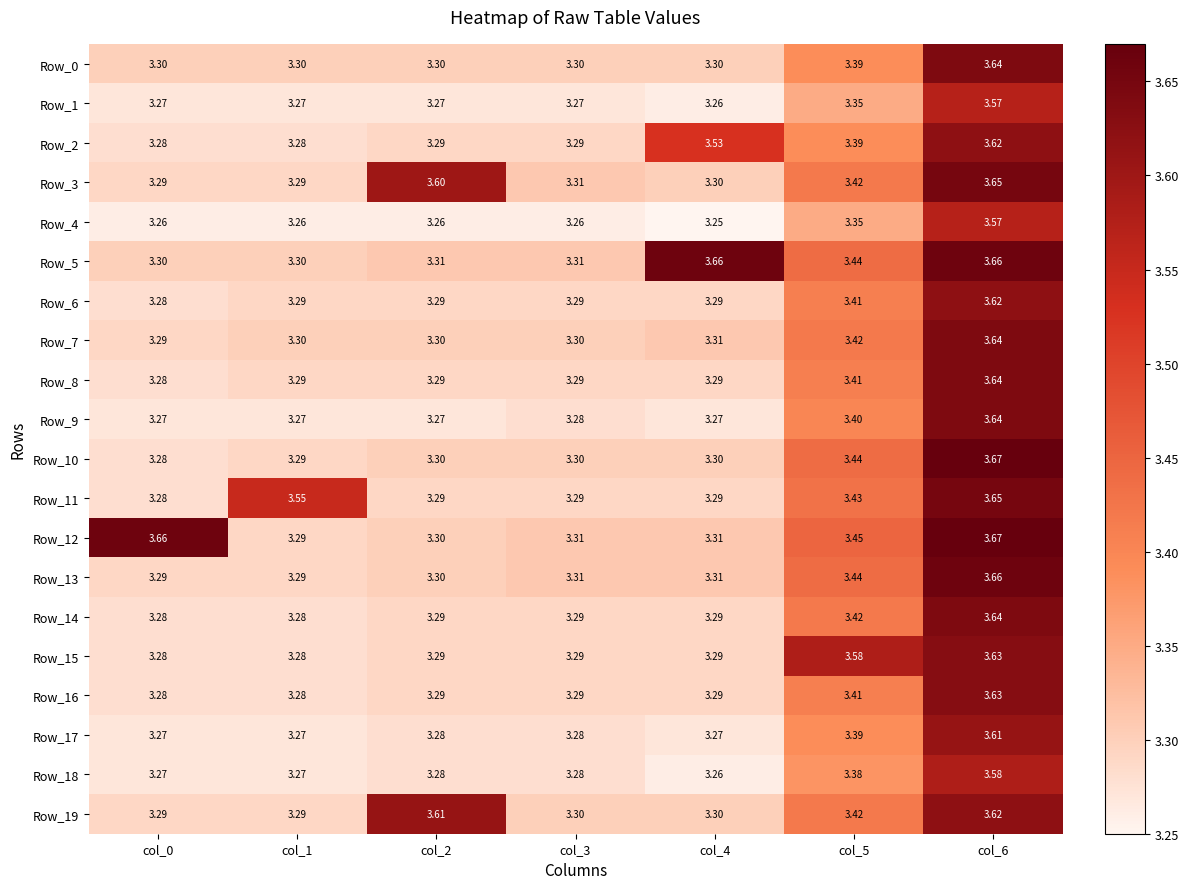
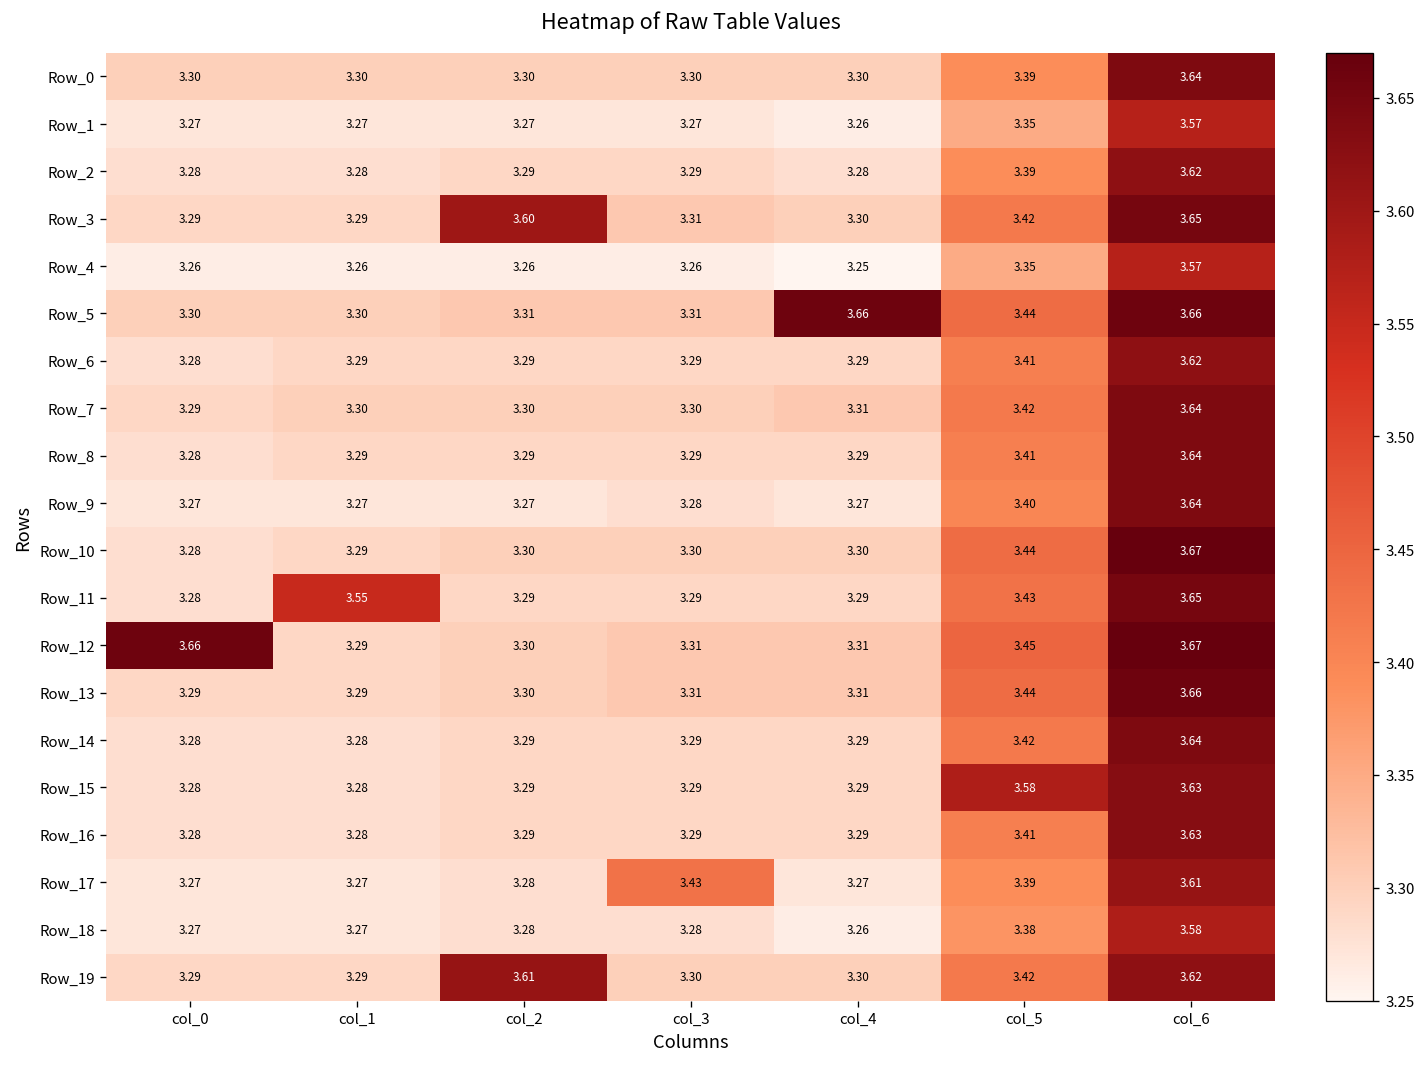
Row_2, col_4: 3.53 -> 3.28
Row_17, col_3: 3.28 -> 3.43
